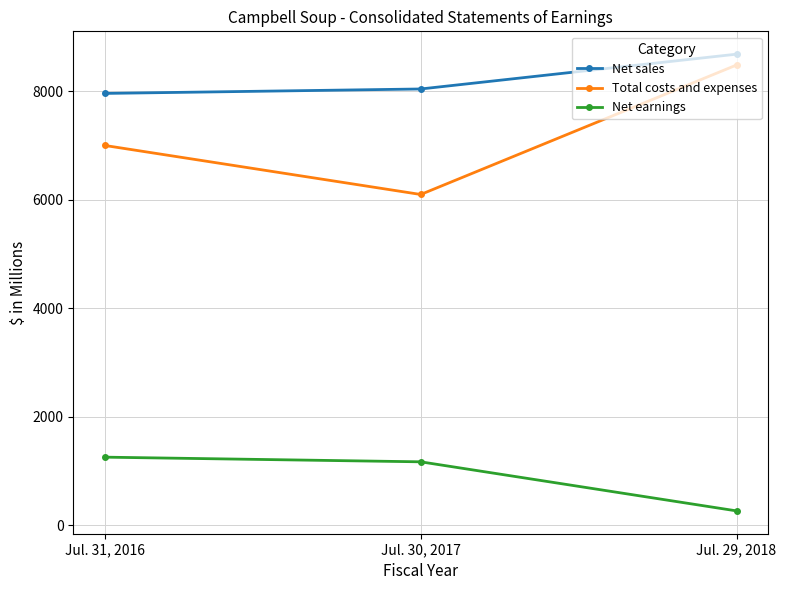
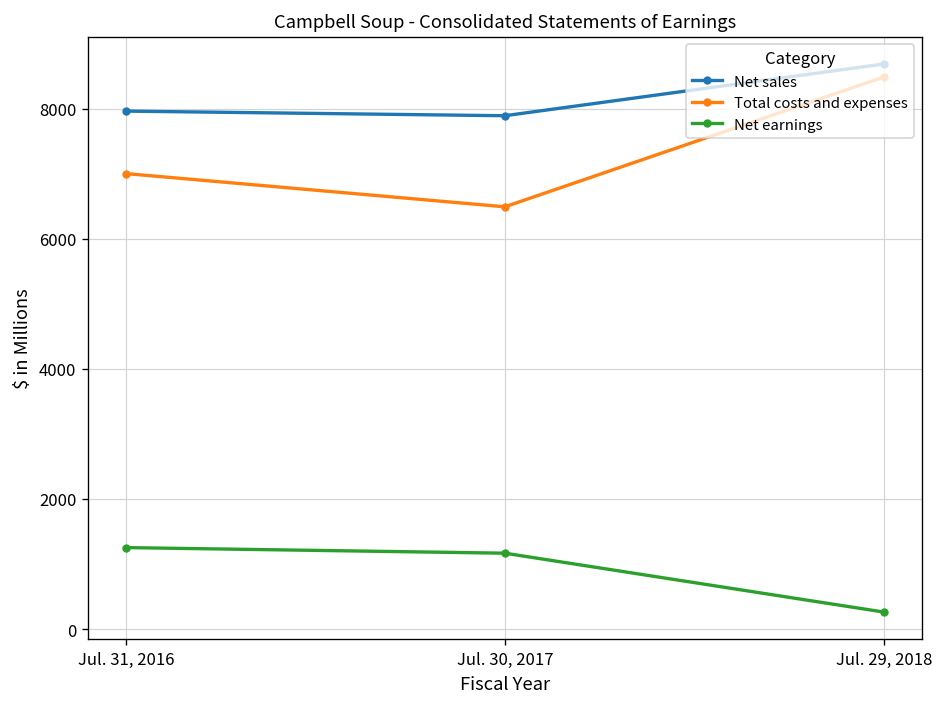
Net sales, Jul. 30, 2017: 8000 -> 7900
Total costs and expenses, Jul. 30, 2017: 6100 -> 6500
